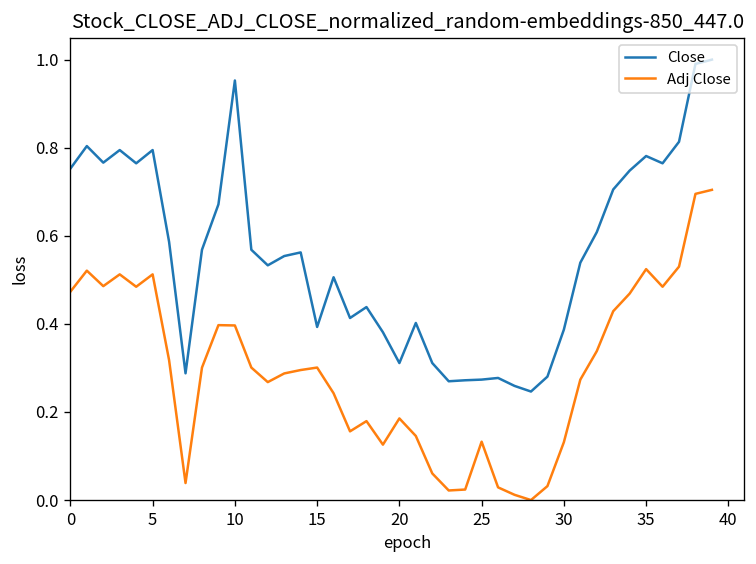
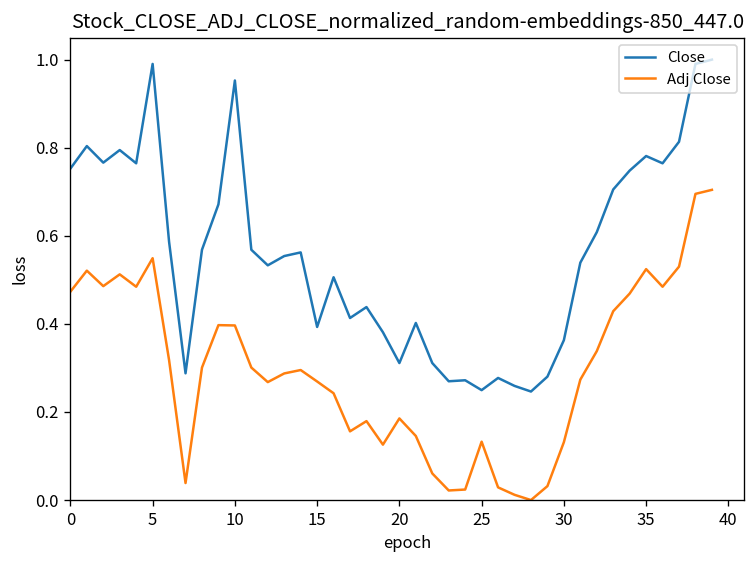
Close, 5: 0.79 -> 0.99
Adj Close, 5: 0.51 -> 0.55
Adj Close, 15: 0.30 -> 0.27
Close, 25: 0.27 -> 0.25
Close, 30: 0.39 -> 0.36
